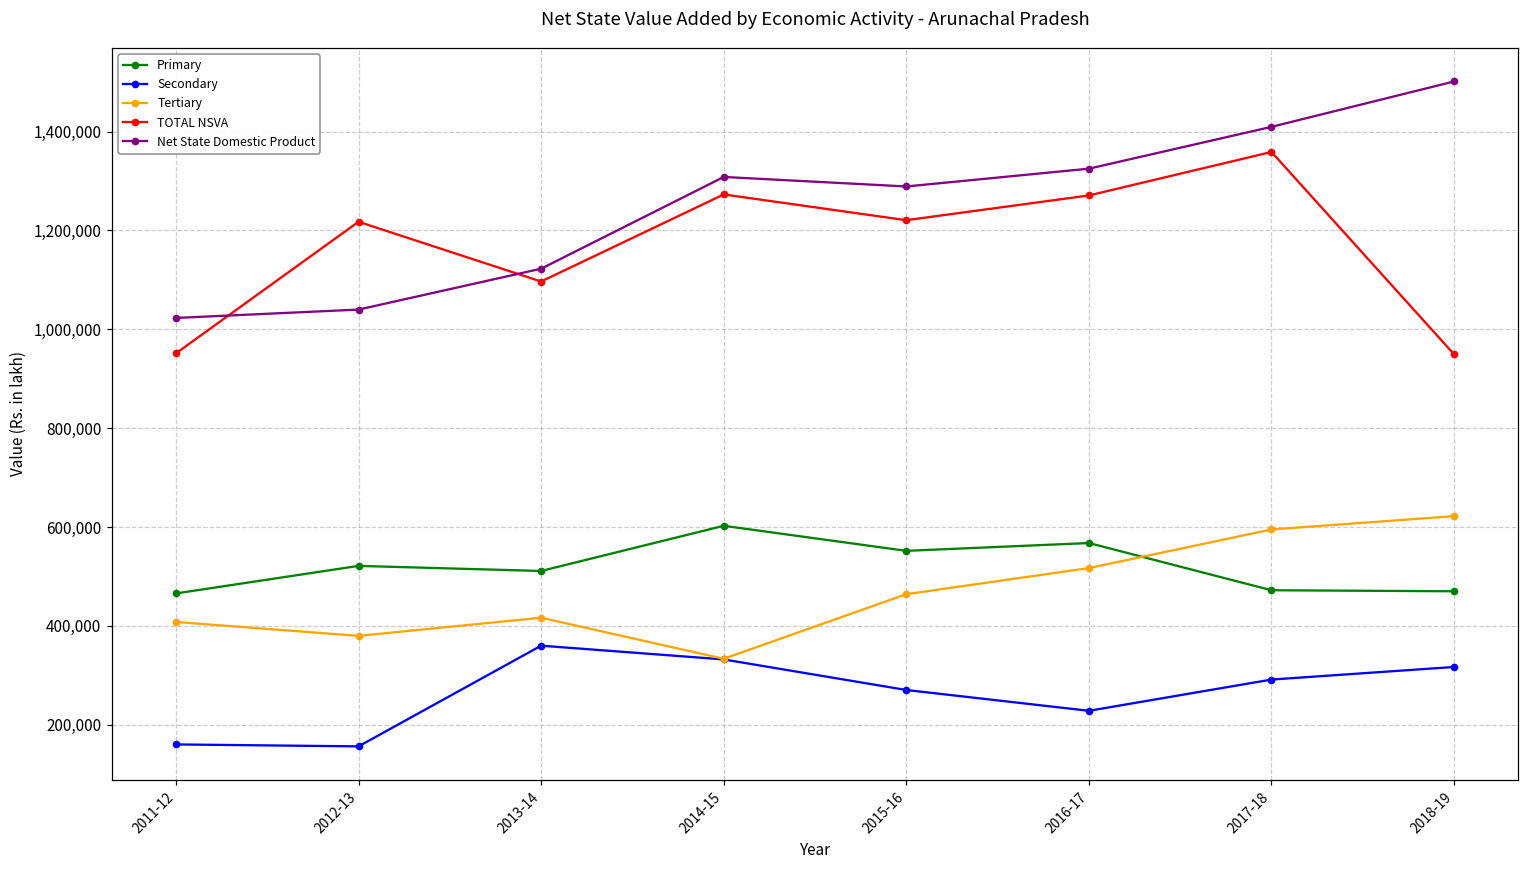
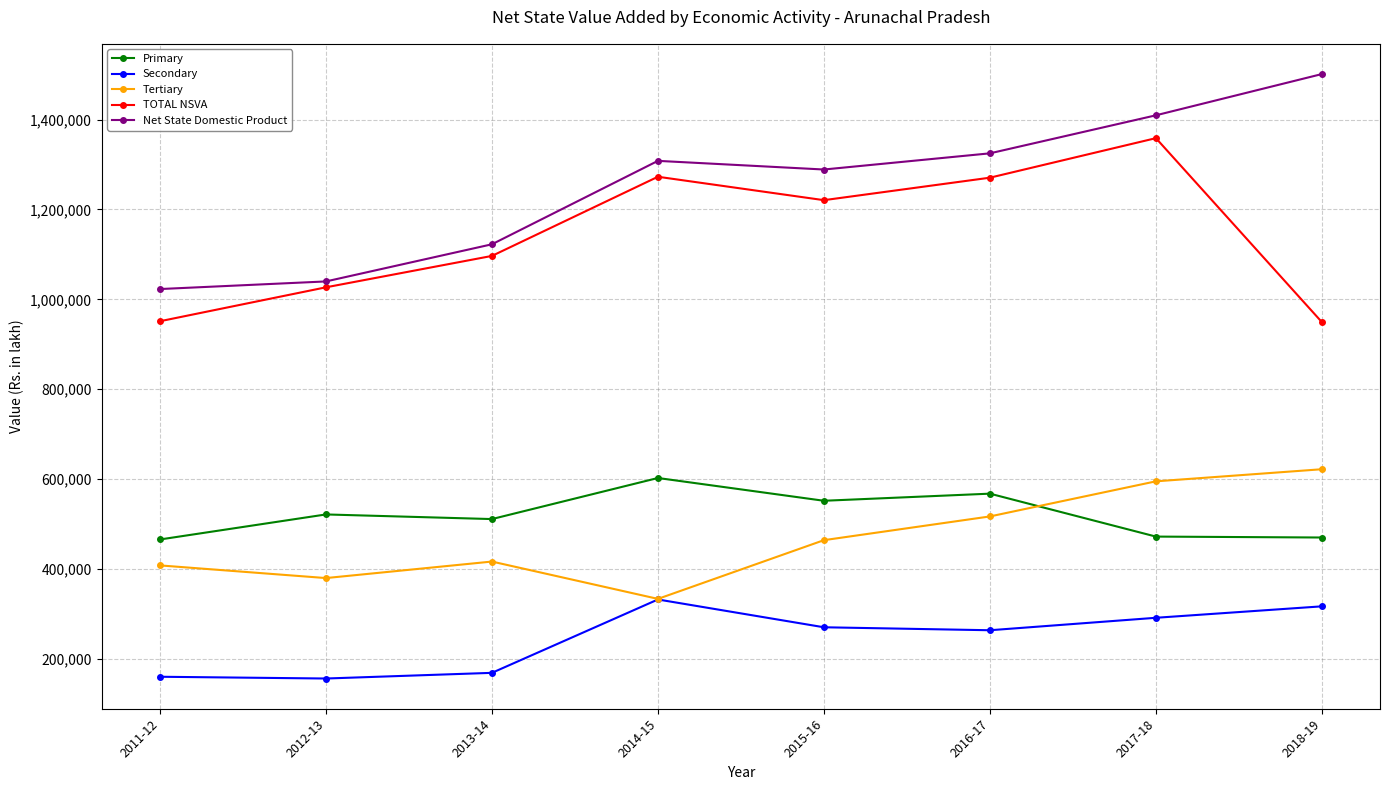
TOTAL NSVA, 2012-13: 1,220,000 -> 1,030,000
Secondary, 2013-14: 360,000 -> 170,000
Secondary, 2016-17: 230,000 -> 260,000
